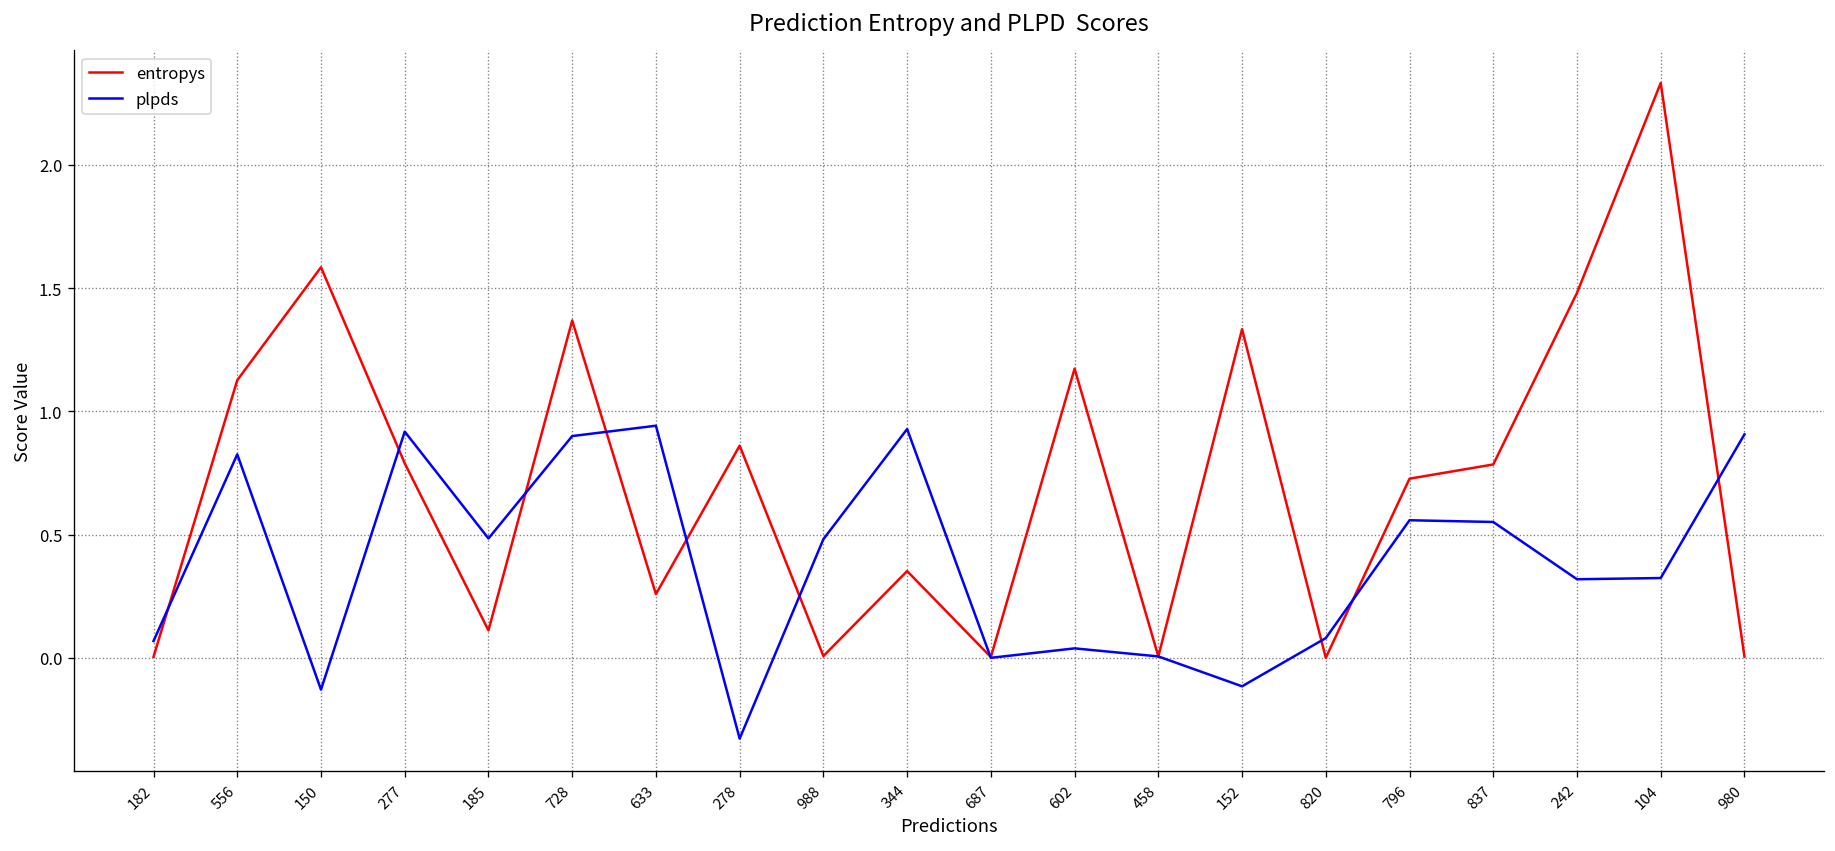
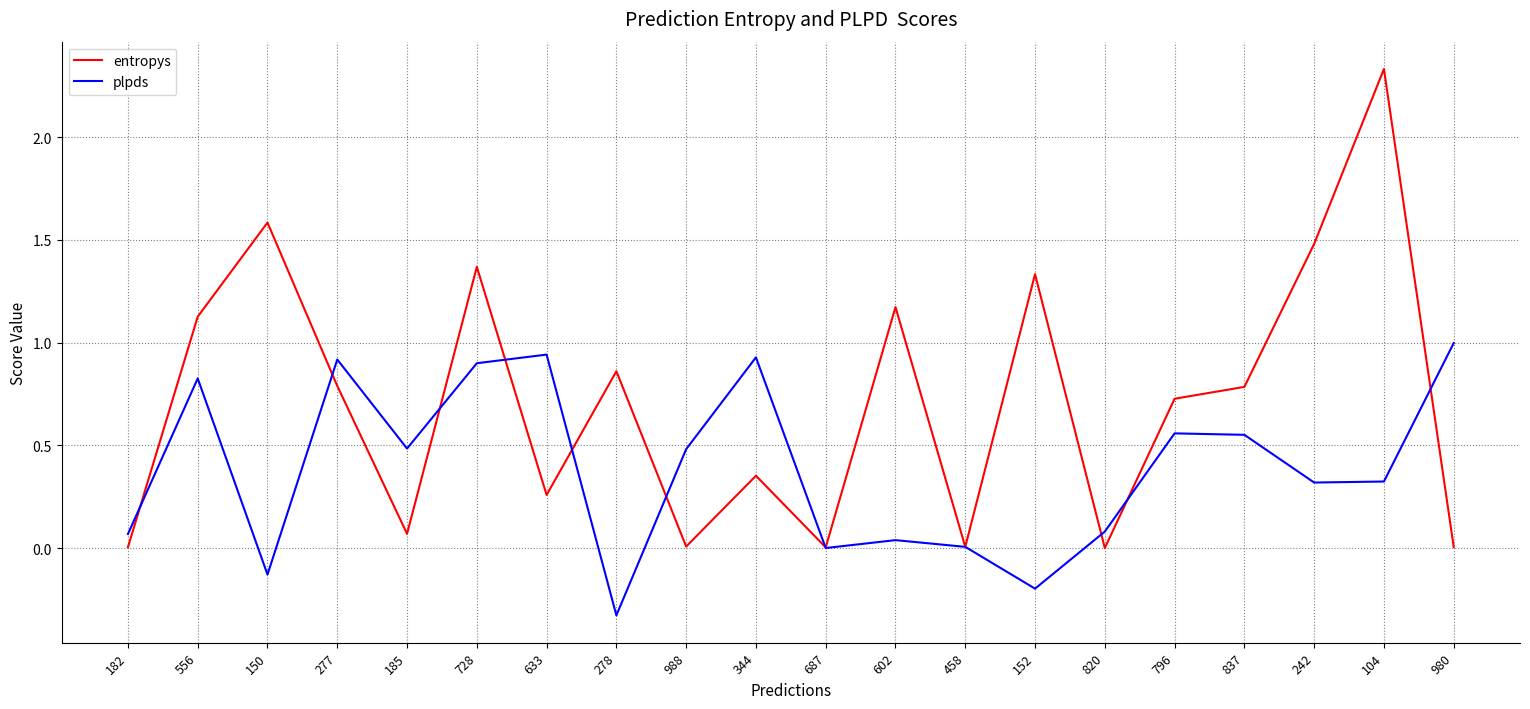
entropys, 185: 0.11 -> 0.07
plpds, 152: -0.11 -> -0.20
plpds, 980: 0.91 -> 1.00
